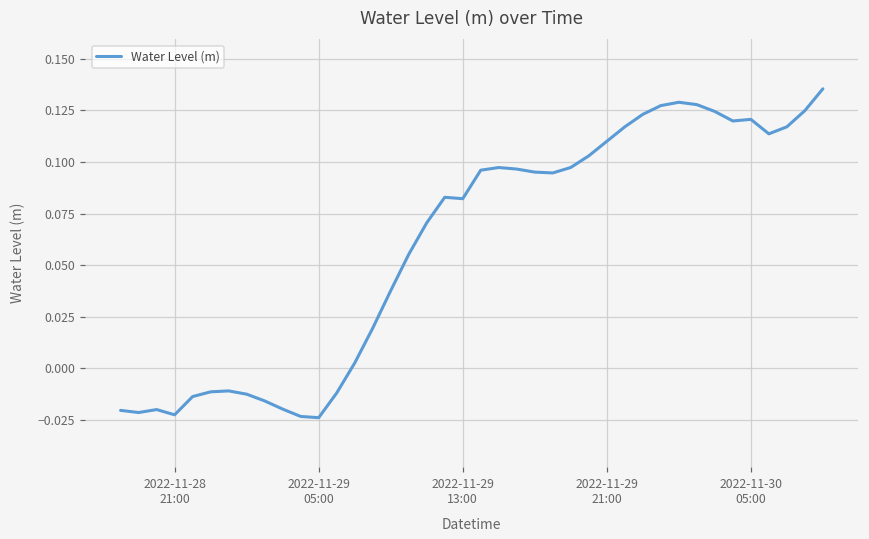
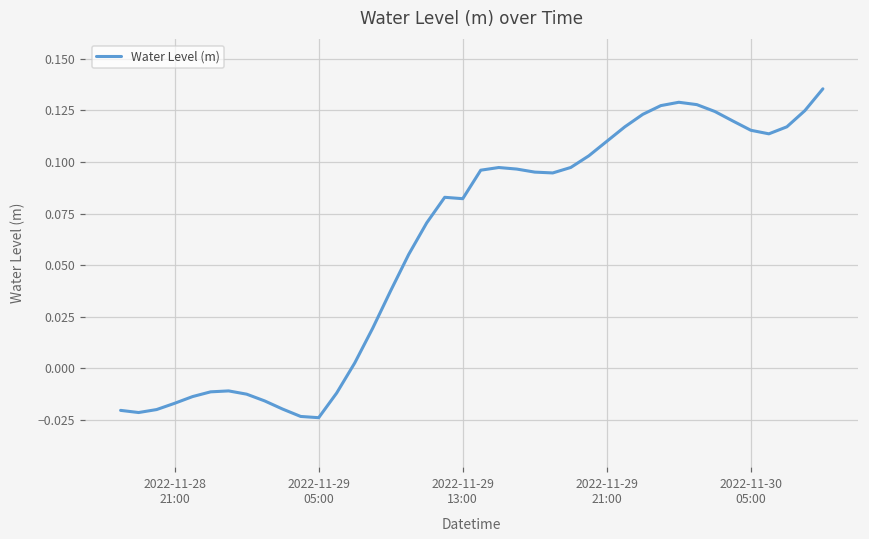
2022-11-28 21:00: -0.022 -> -0.017
2022-11-30 05:00: 0.121 -> 0.115
